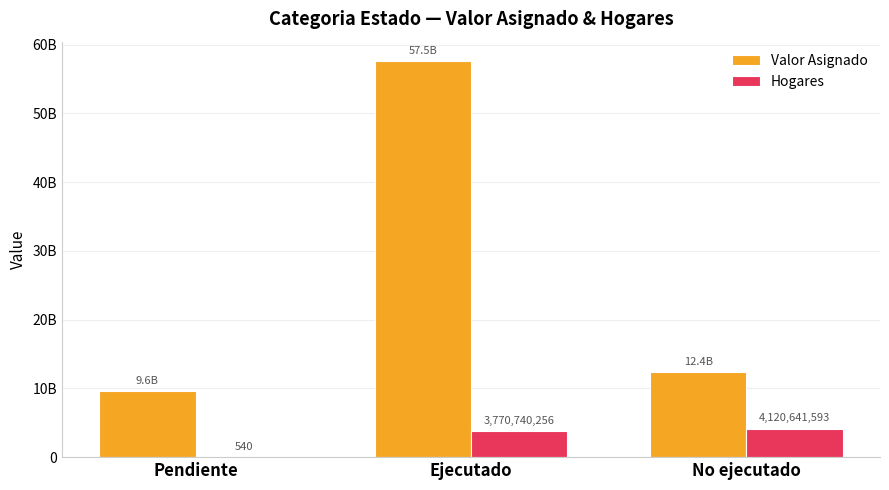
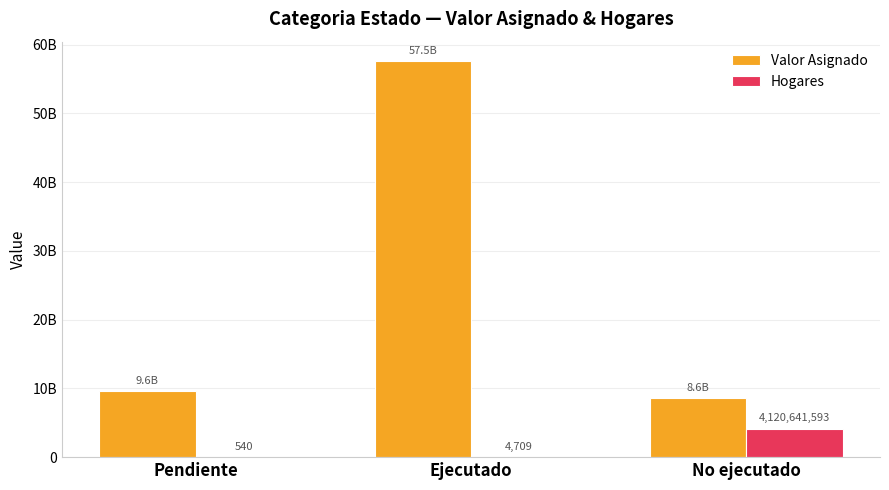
Hogares, Ejecutado: 3,770,740,256 -> 4,709
Valor Asignado, No ejecutado: 12.4B -> 8.6B
